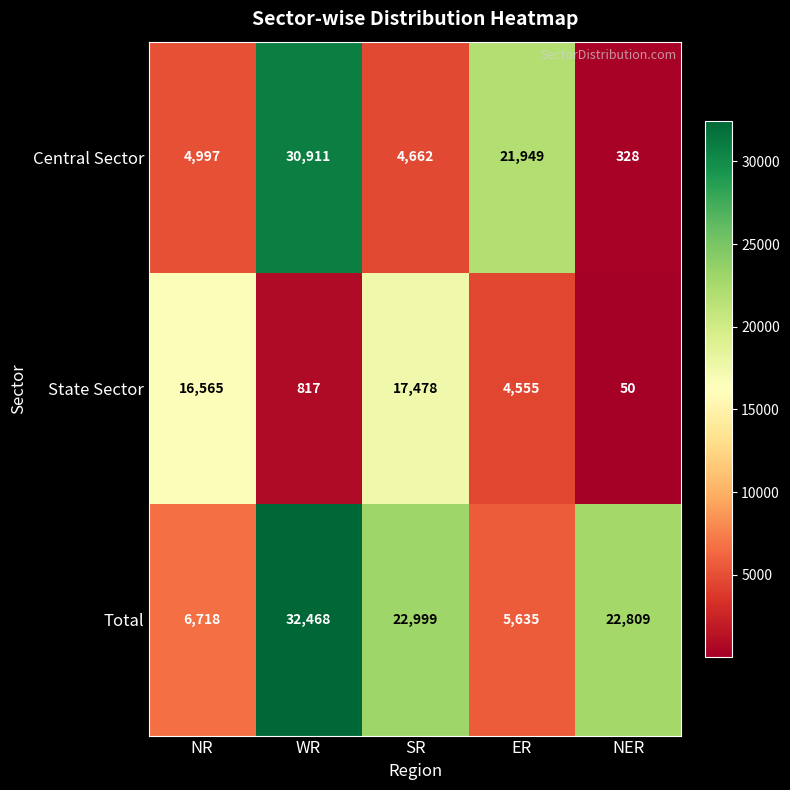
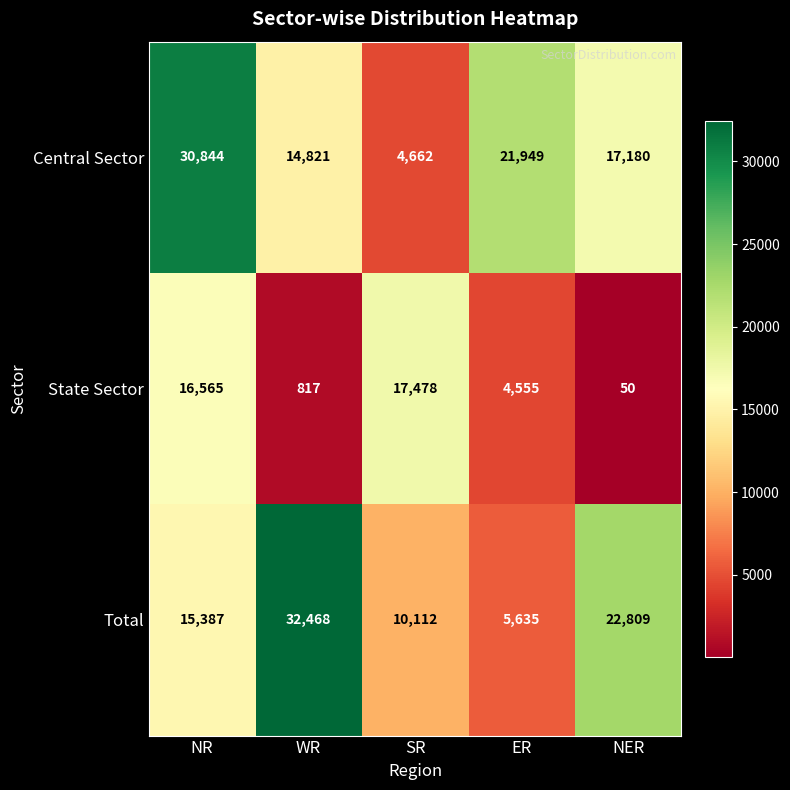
Central Sector, NR: 4,997 -> 30,844
Central Sector, WR: 30,911 -> 14,821
Central Sector, NER: 328 -> 17,180
Total, NR: 6,718 -> 15,387
Total, SR: 22,999 -> 10,112
